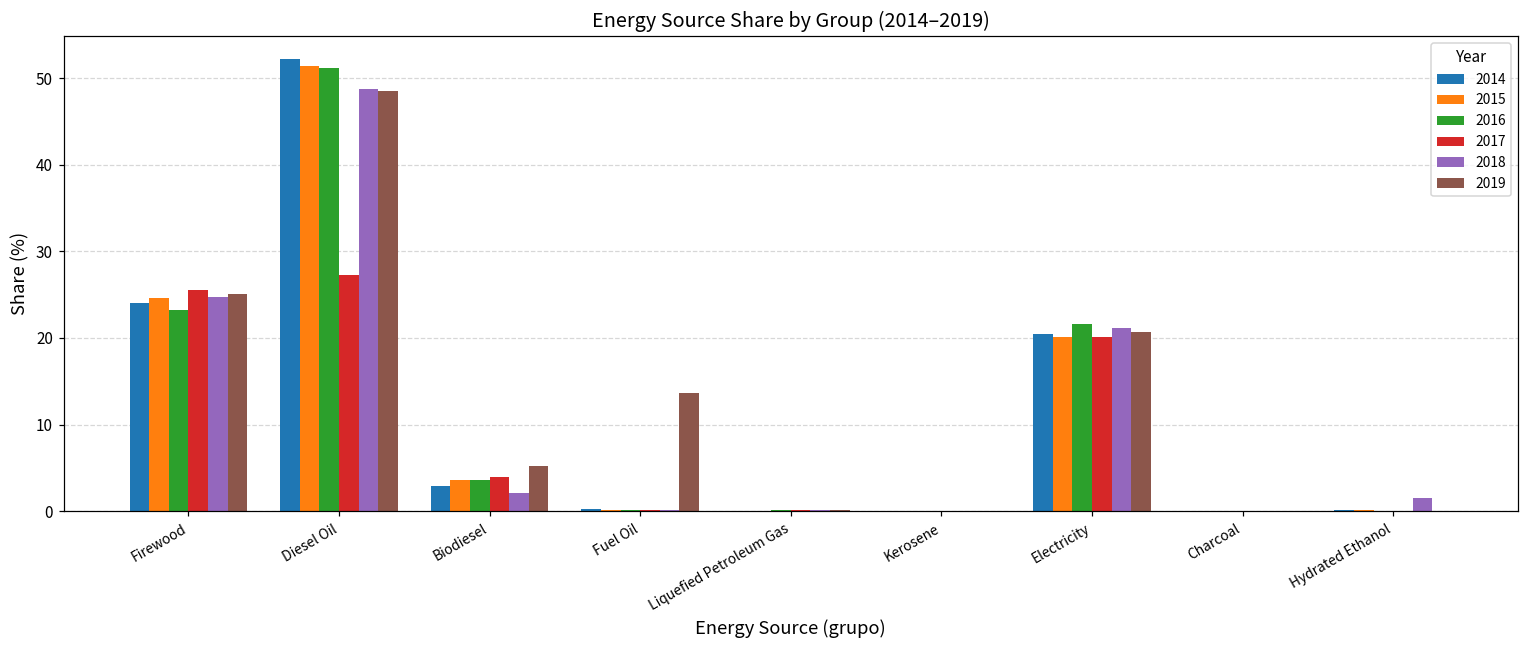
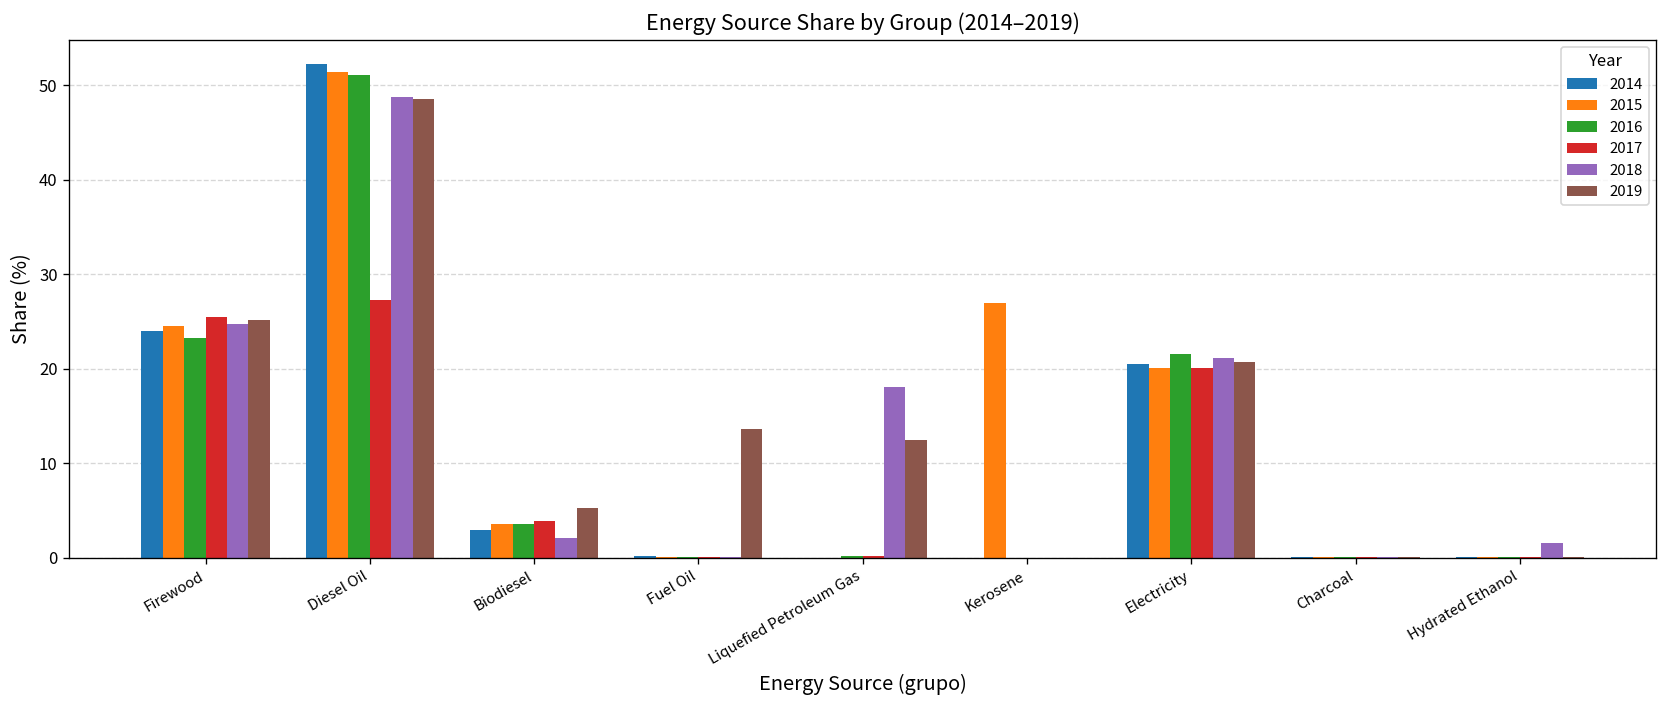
2018, Liquefied Petroleum Gas: 0 -> 18
2019, Liquefied Petroleum Gas: 0 -> 13
2015, Kerosene: 0 -> 27
